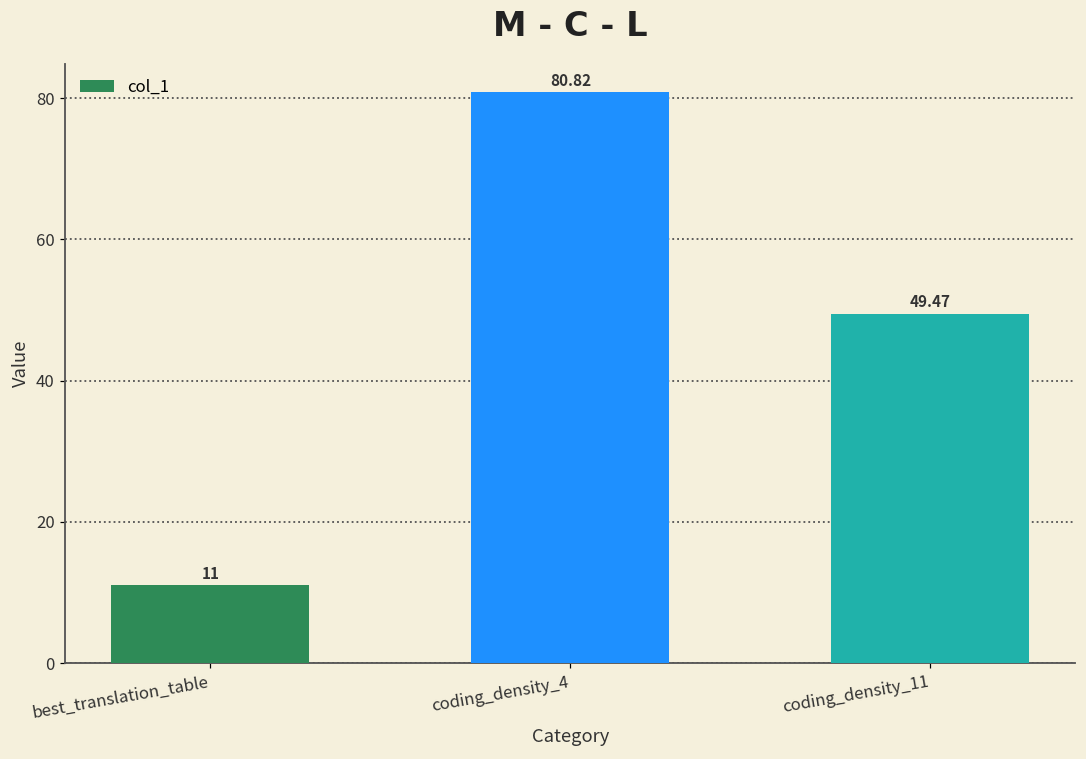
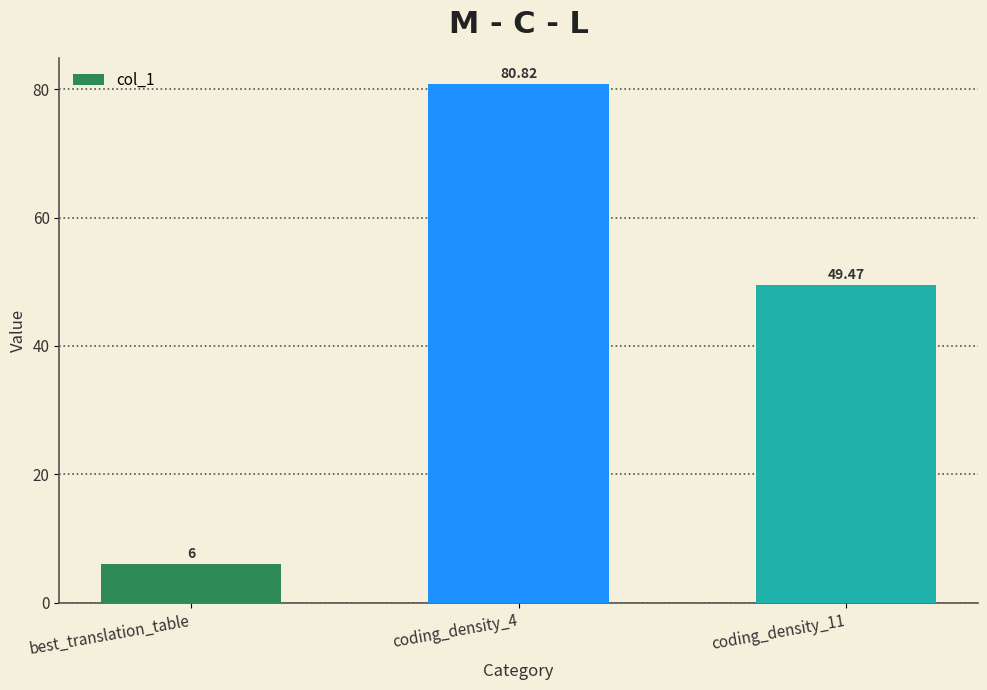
best_translation_table: 11 -> 6
